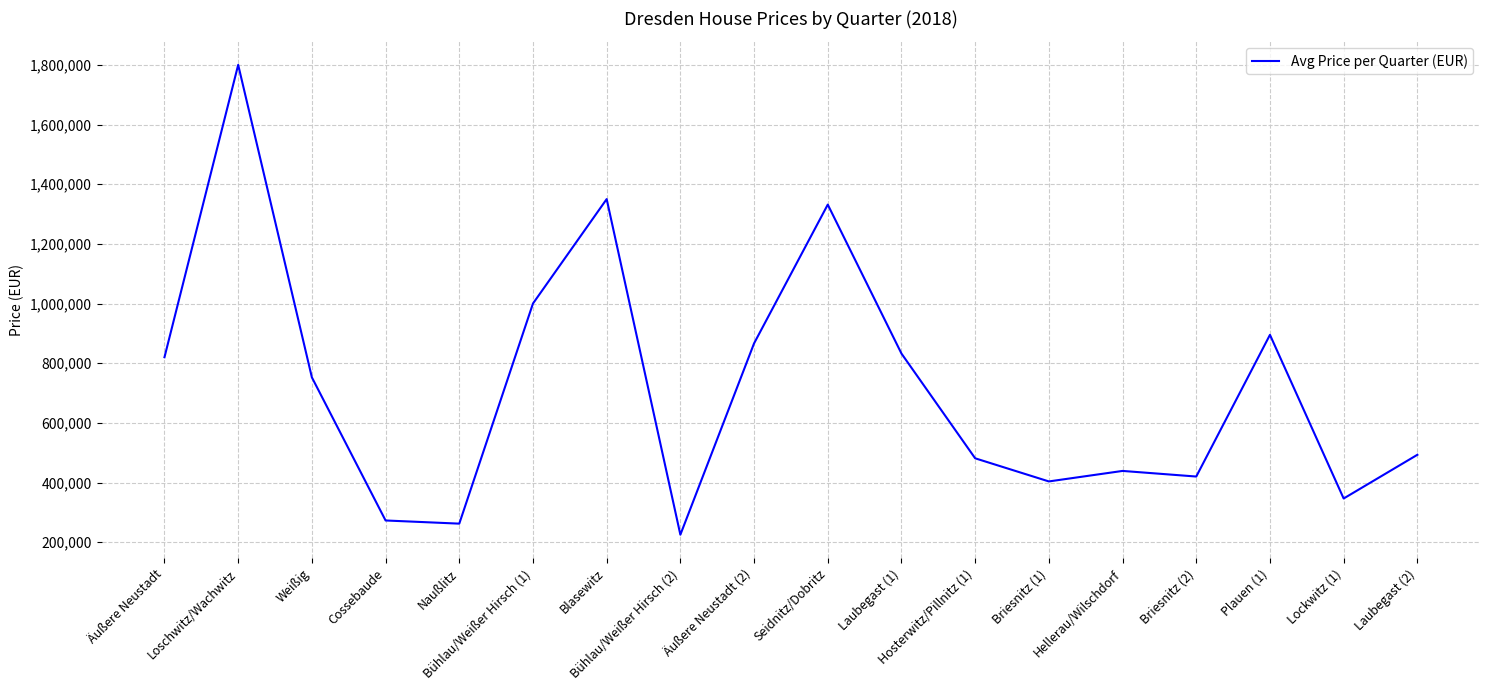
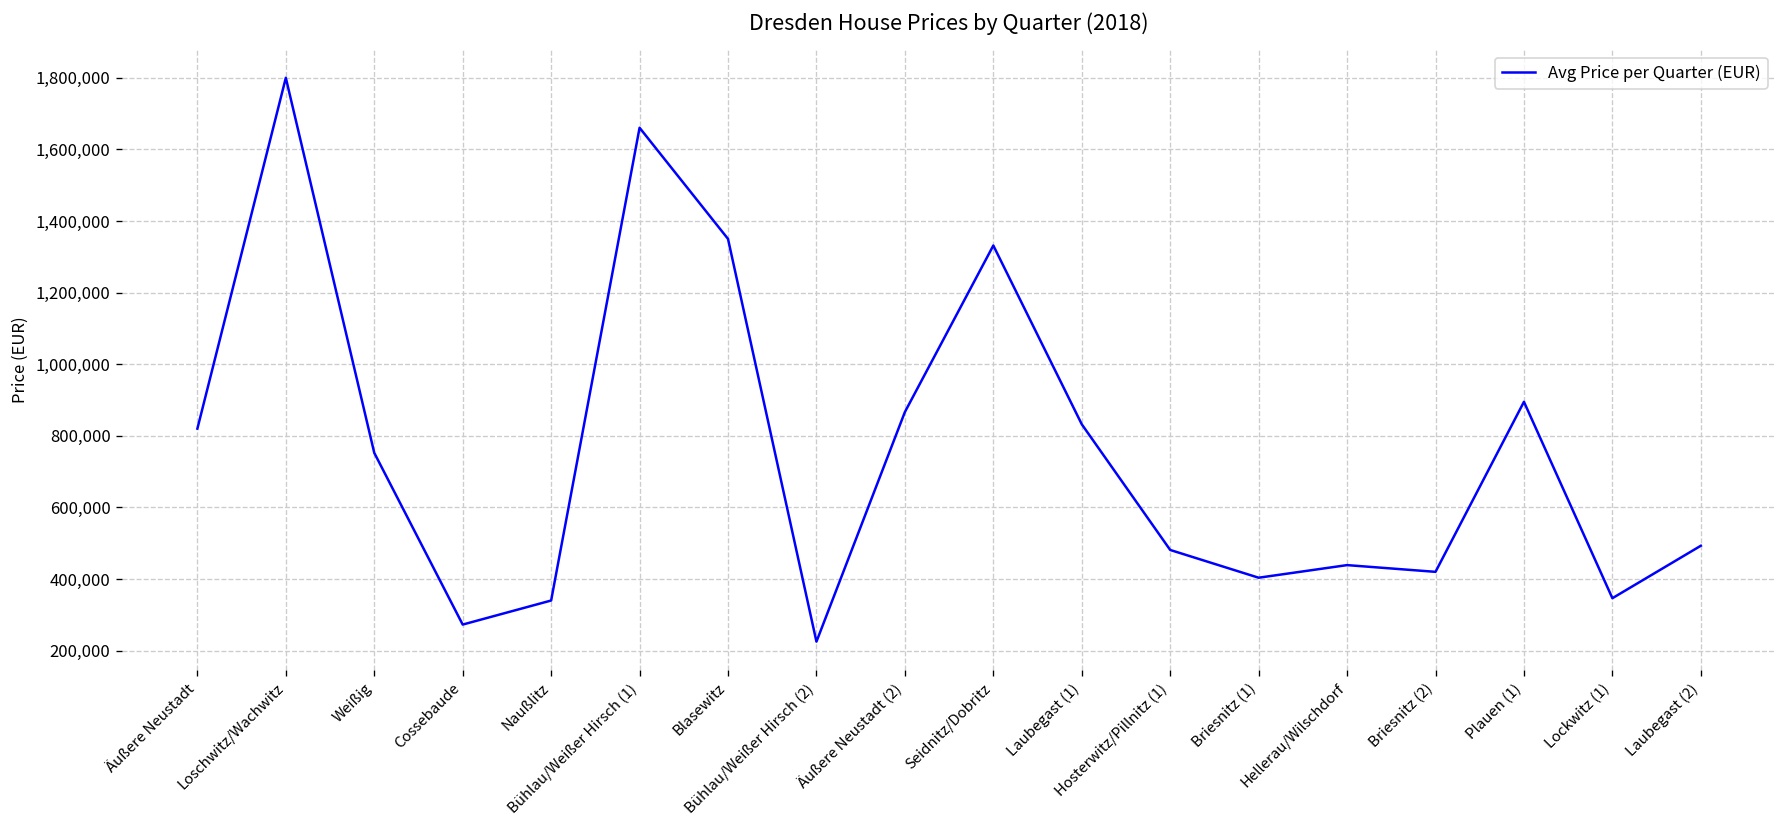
Naußlitz: 260,000 -> 340,000
Bühlau/Weißer Hirsch (1): 1,000,000 -> 1,660,000
